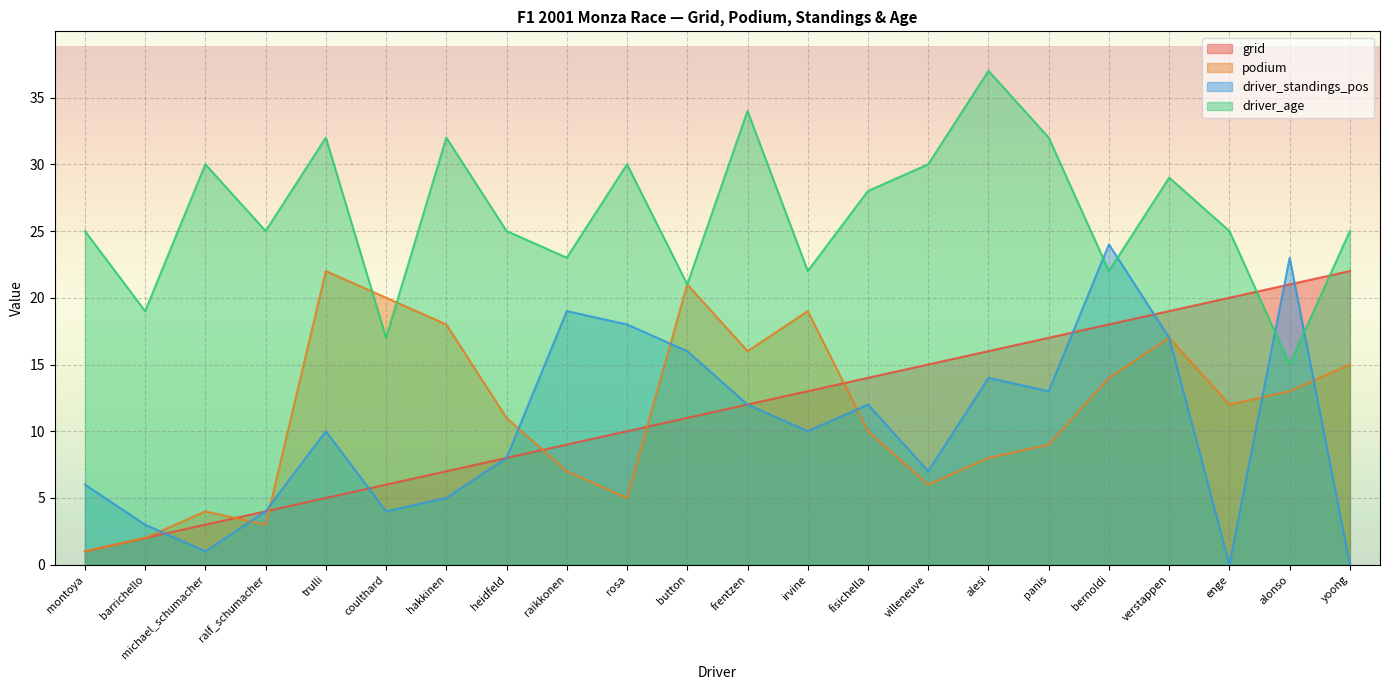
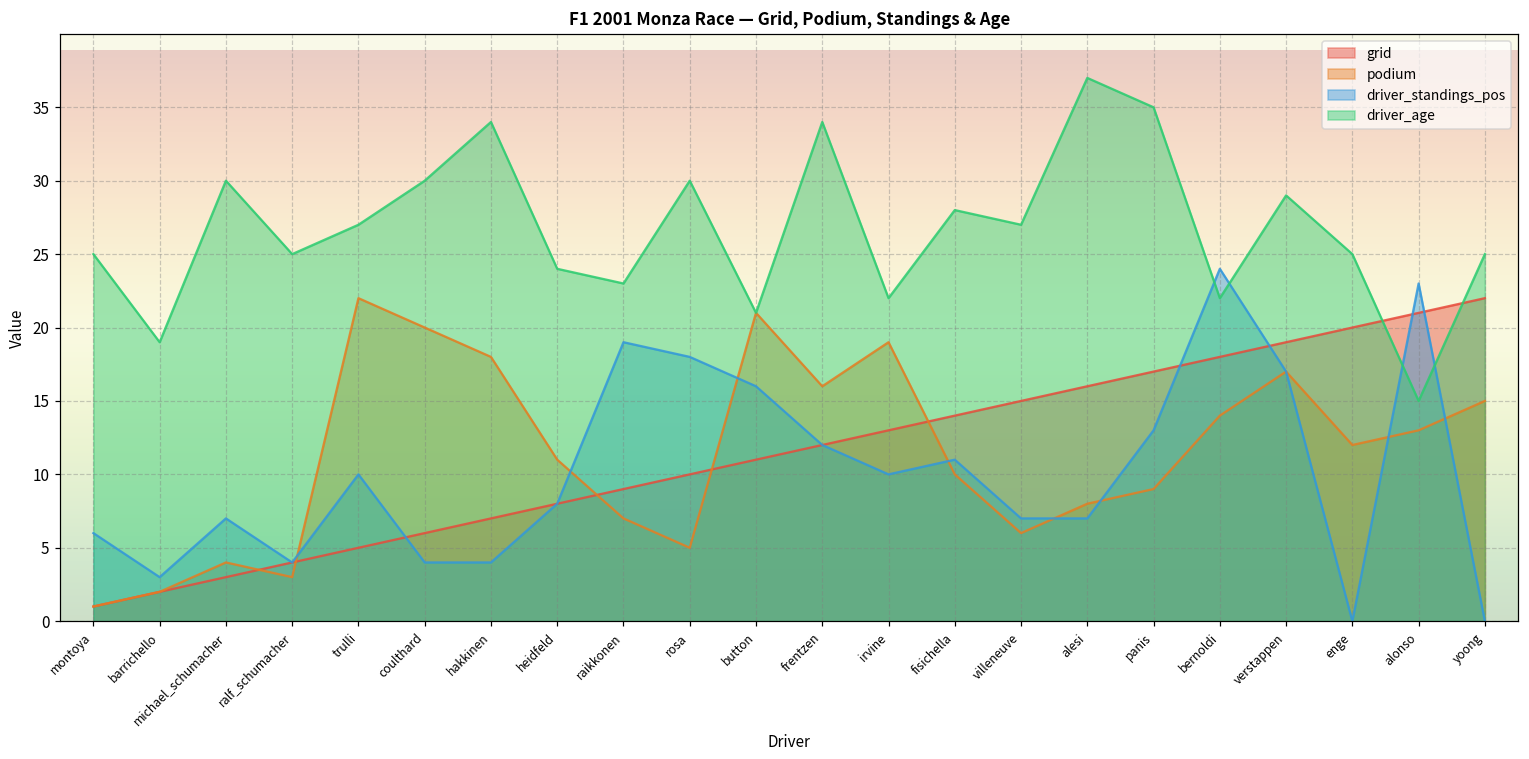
driver_standings_pos, michael_schumacher: 1 -> 7
driver_age, trulli: 32 -> 27
driver_age, coulthard: 17 -> 30
driver_standings_pos, hakkinen: 5 -> 4
driver_age, hakkinen: 32 -> 34
driver_age, heidfeld: 25 -> 24
driver_standings_pos, fisichella: 12 -> 11
driver_age, villeneuve: 30 -> 27
driver_standings_pos, alesi: 14 -> 7
driver_age, panis: 32 -> 35
